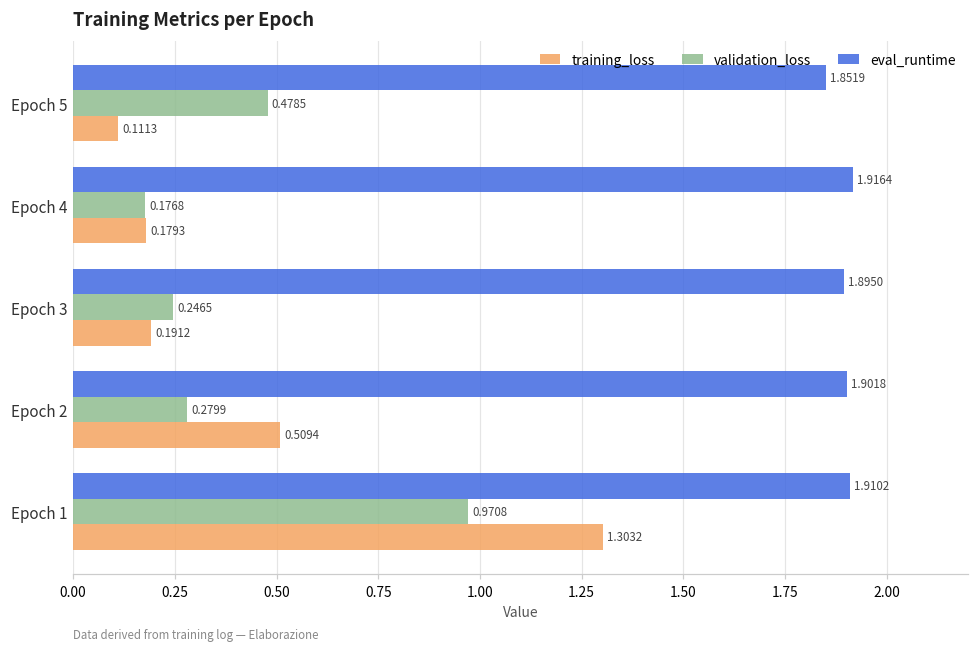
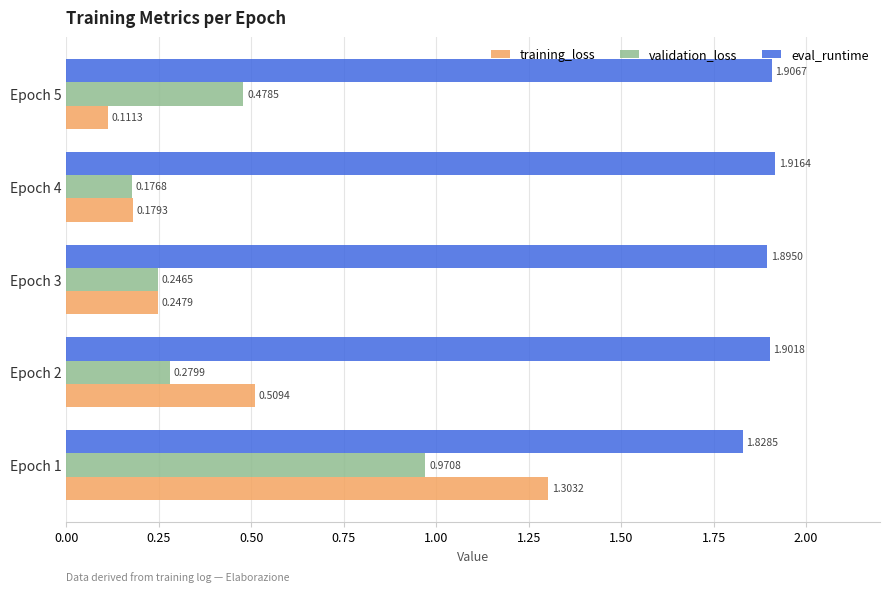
eval_runtime, Epoch 5: 1.8519 -> 1.9067
training_loss, Epoch 3: 0.1912 -> 0.2479
eval_runtime, Epoch 1: 1.9102 -> 1.8285
